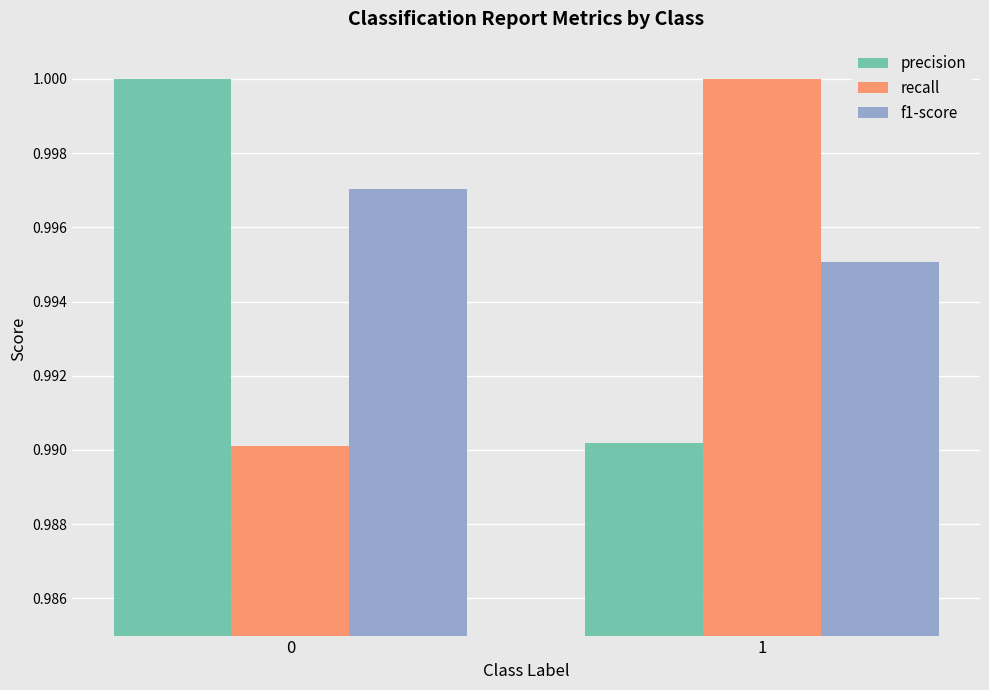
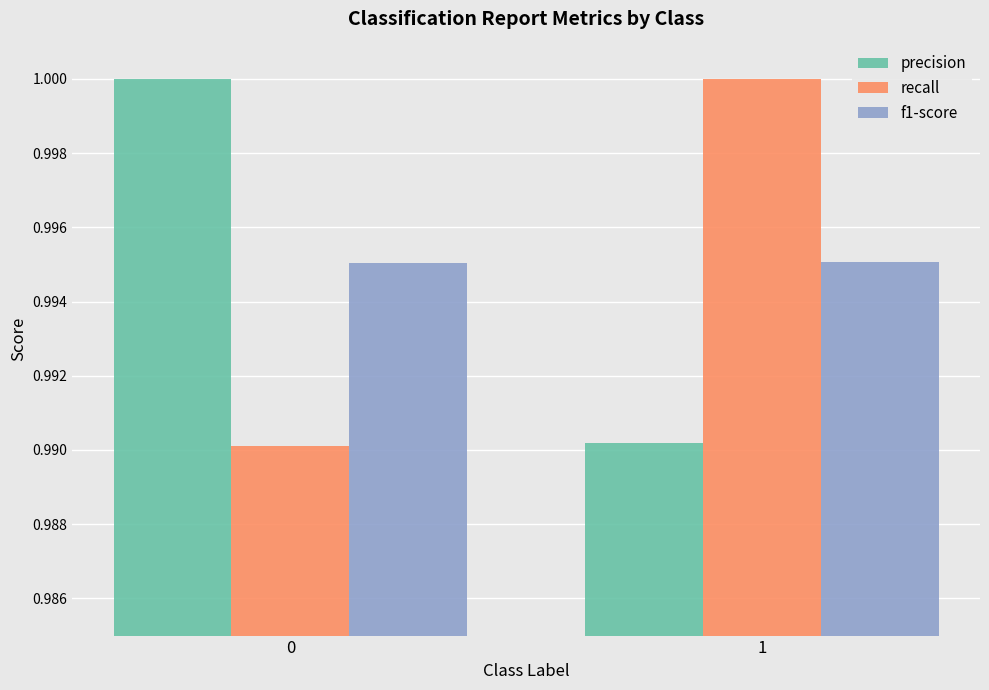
f1-score, 0: 0.9970 -> 0.9950
